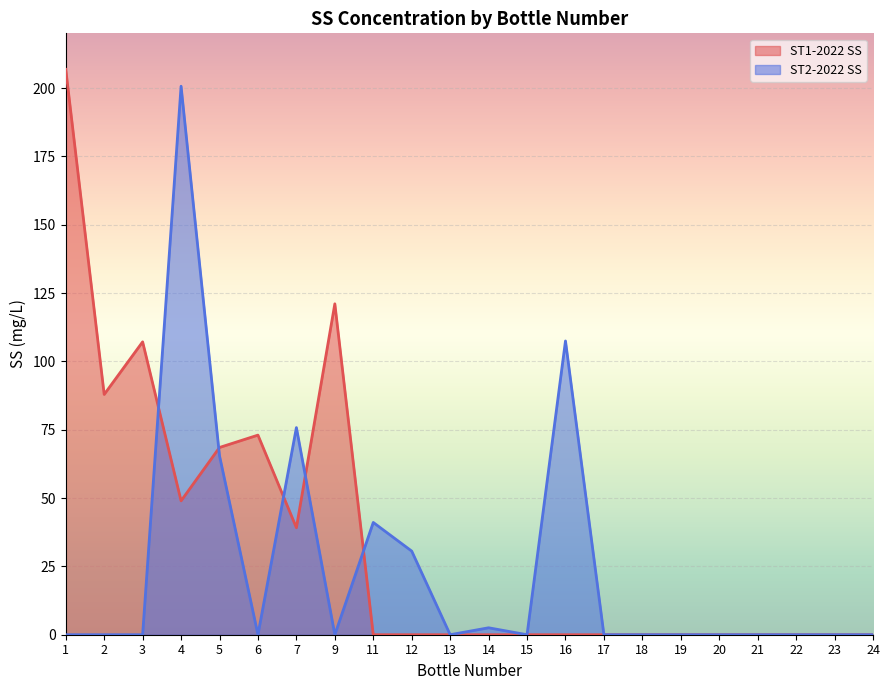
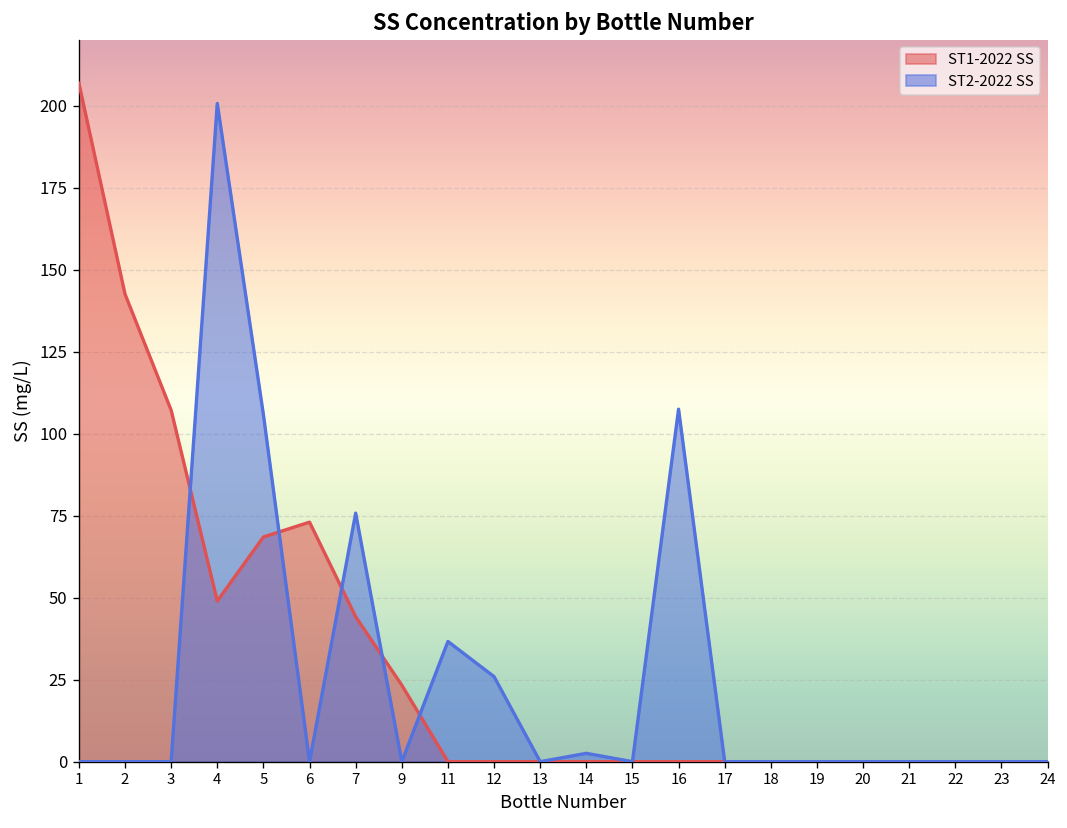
ST1-2022 SS, 2: 88 -> 143
ST2-2022 SS, 5: 65 -> 106
ST1-2022 SS, 7: 39 -> 44
ST1-2022 SS, 9: 121 -> 23
ST2-2022 SS, 11: 41 -> 37
ST2-2022 SS, 12: 31 -> 26
